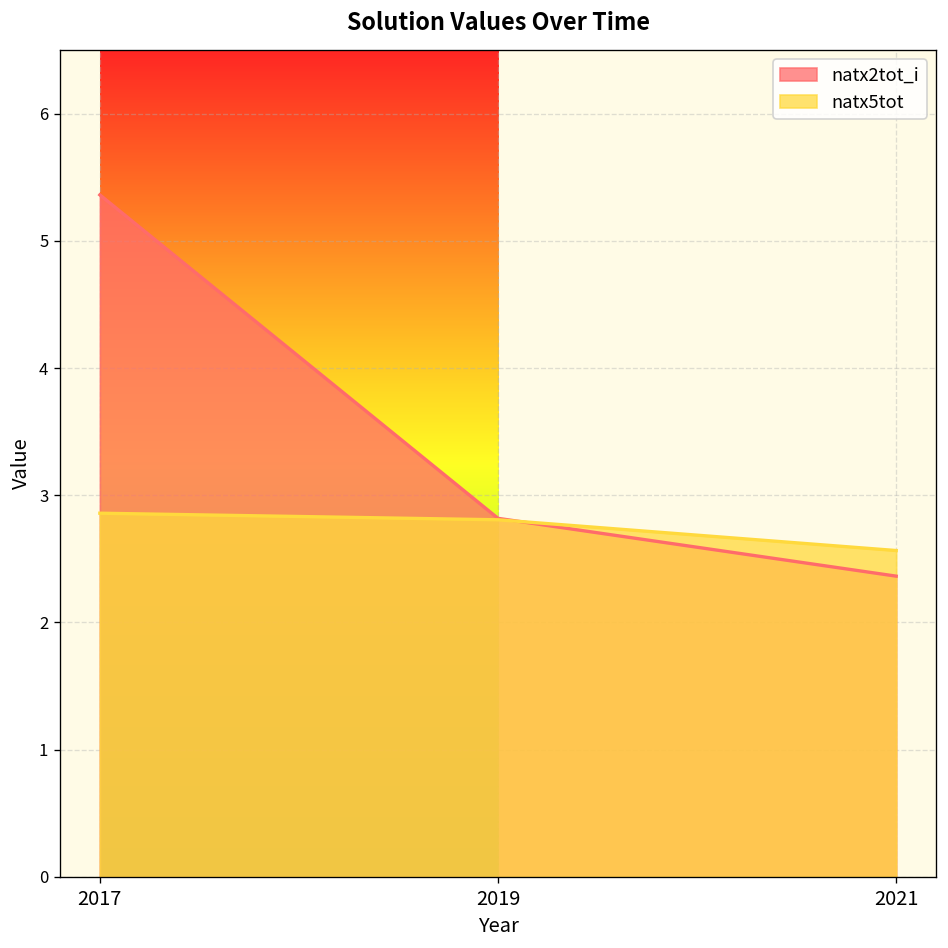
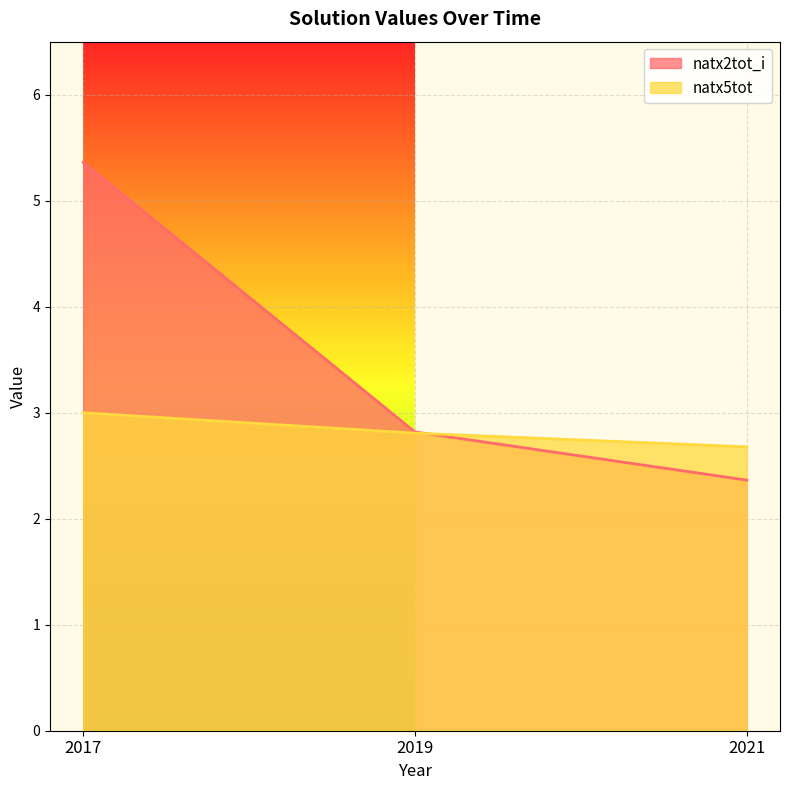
natx5tot, 2017: 2.86 -> 3.00
natx5tot, 2021: 2.57 -> 2.68
